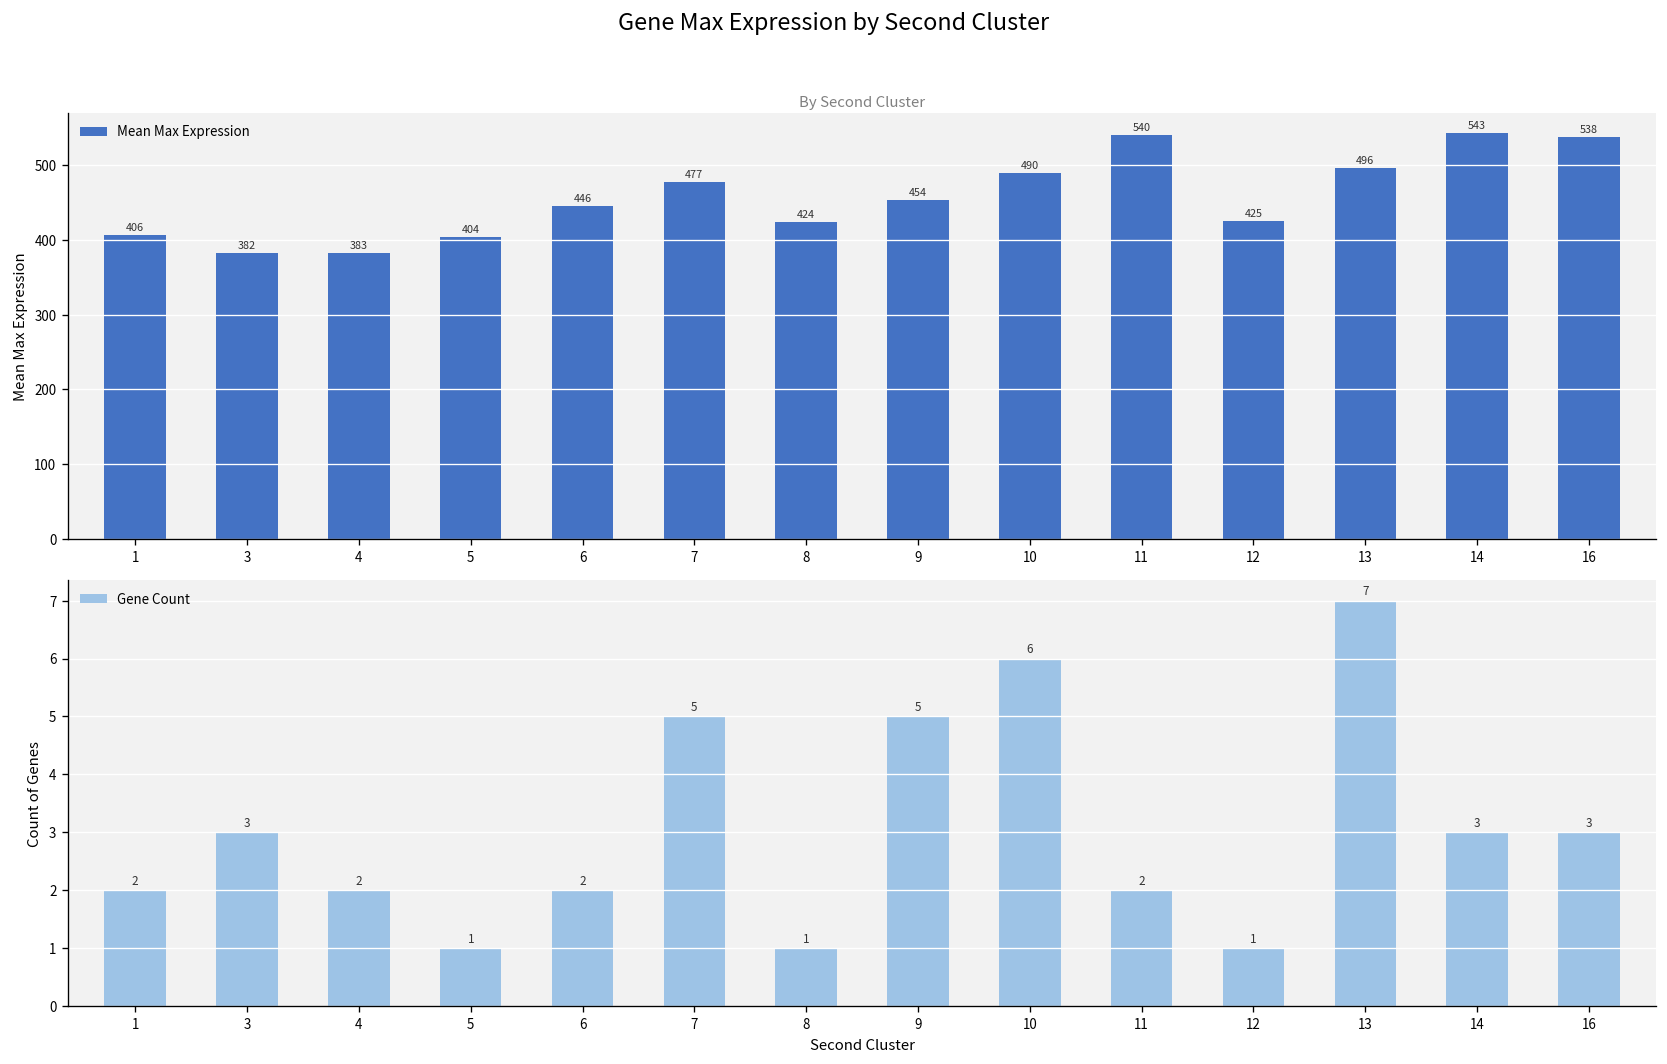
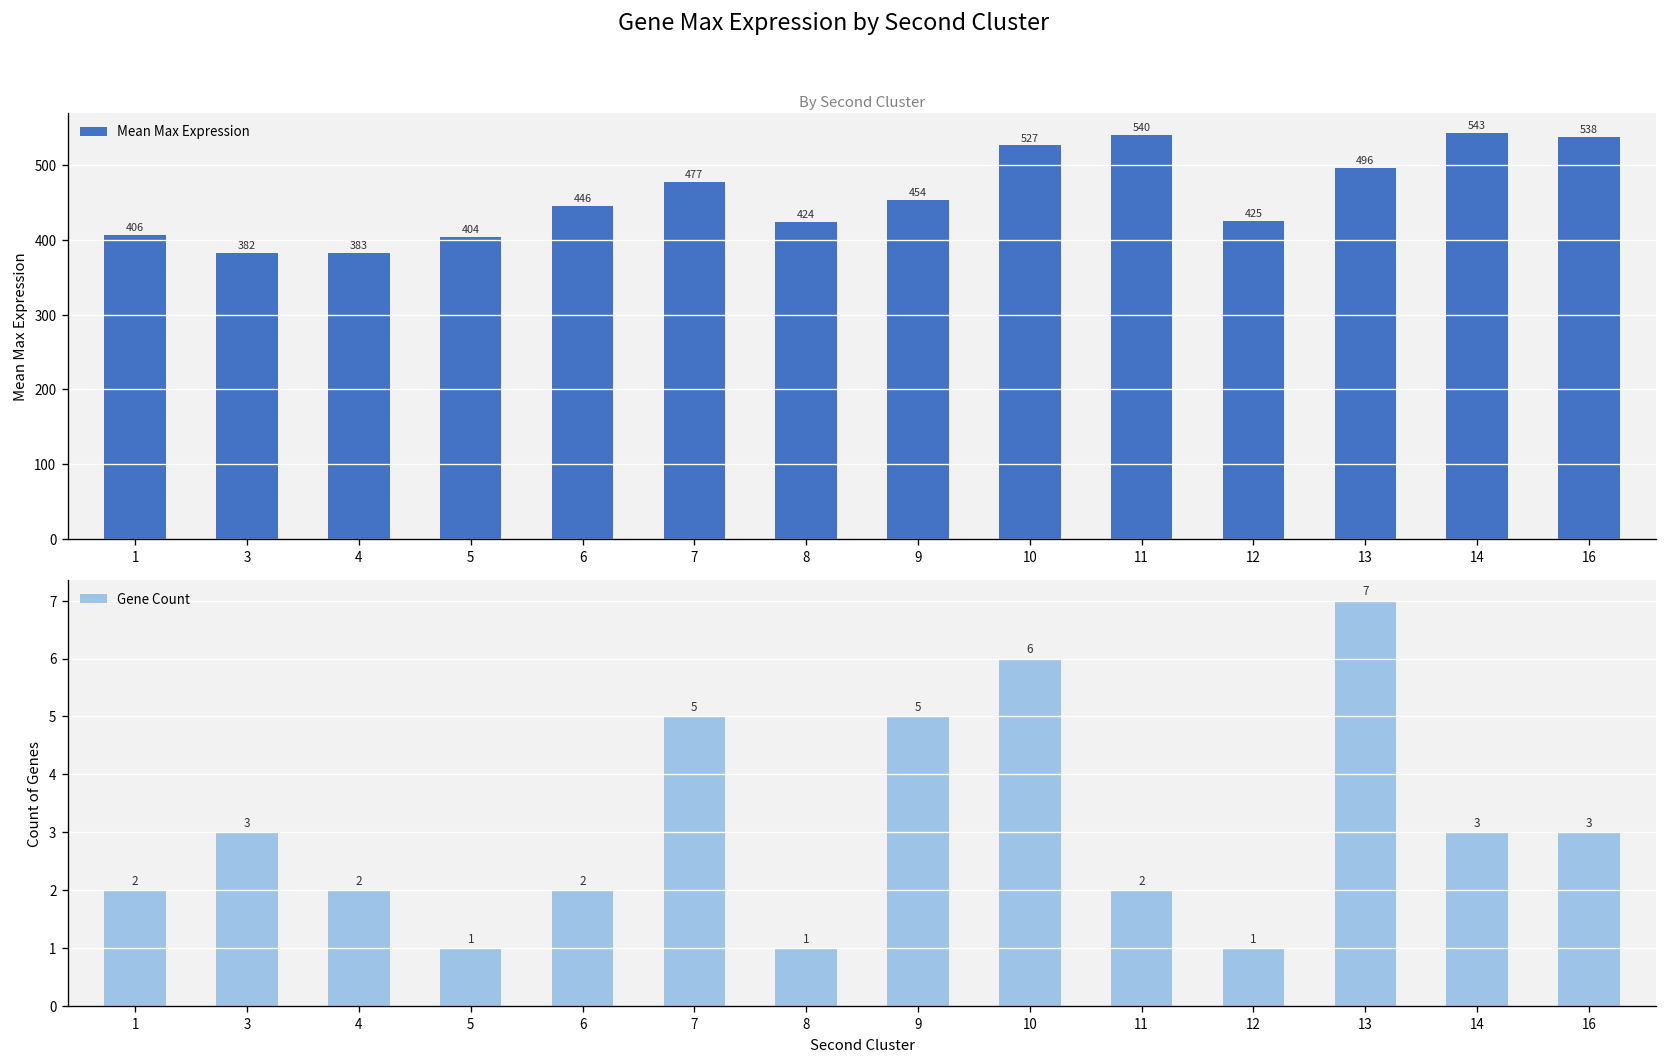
By Second Cluster, 10: 490 -> 527
